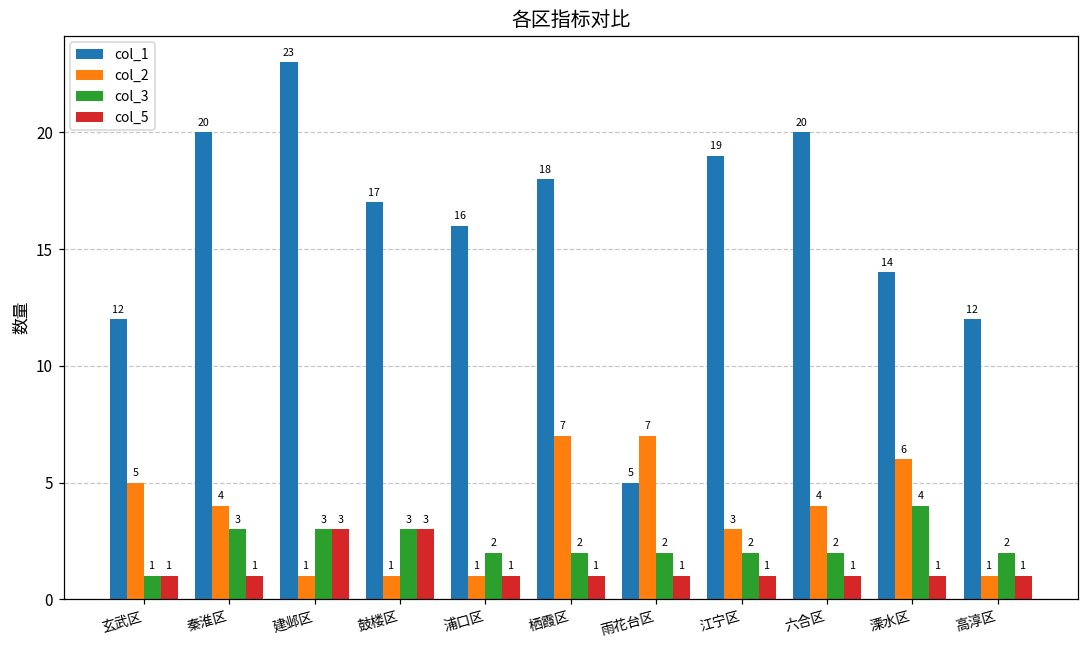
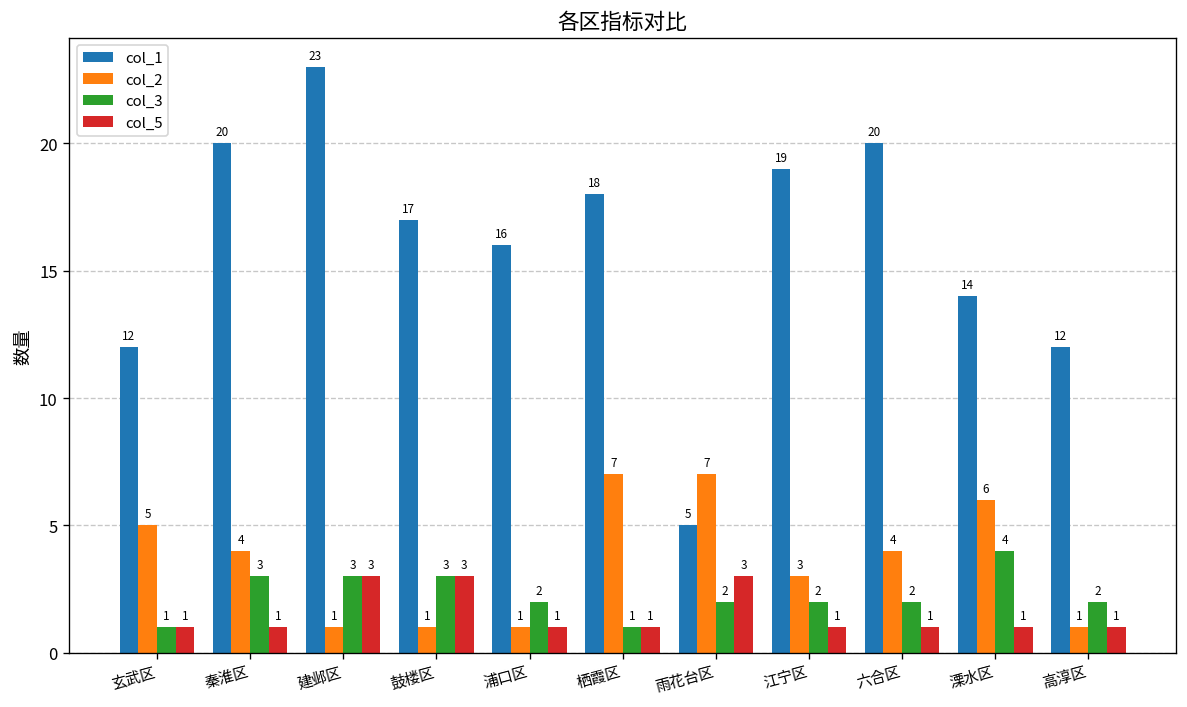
col_3, 栖霞区: 2 -> 1
col_5, 雨花台区: 1 -> 3
